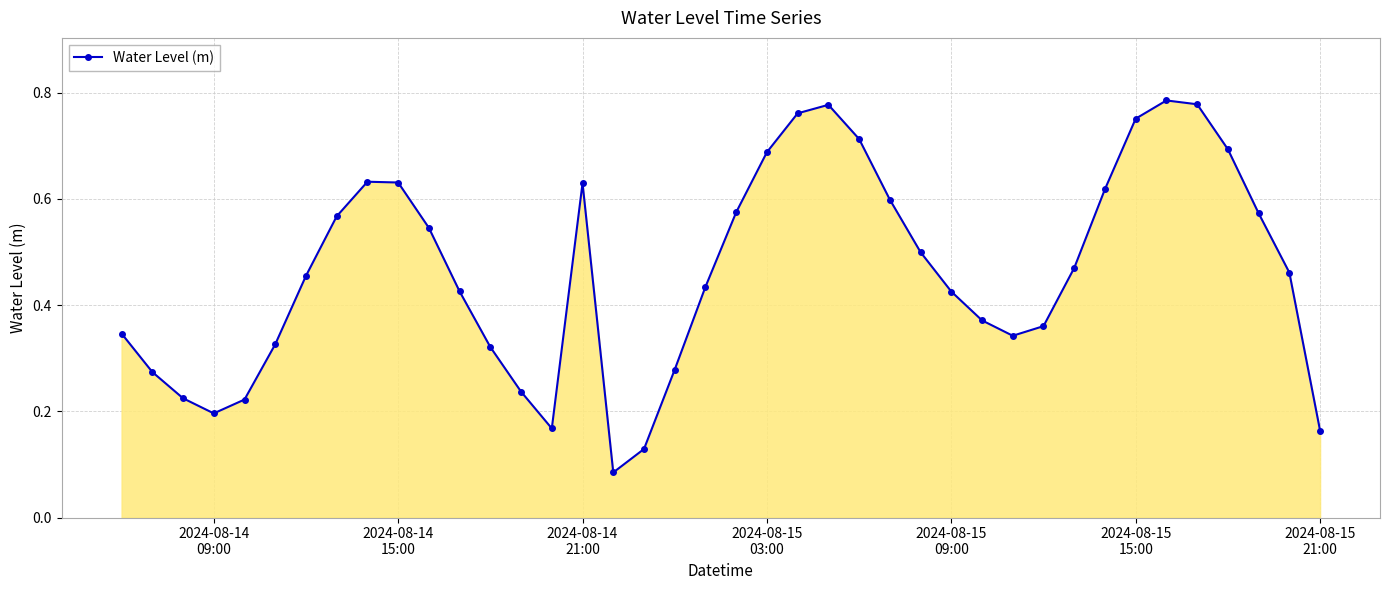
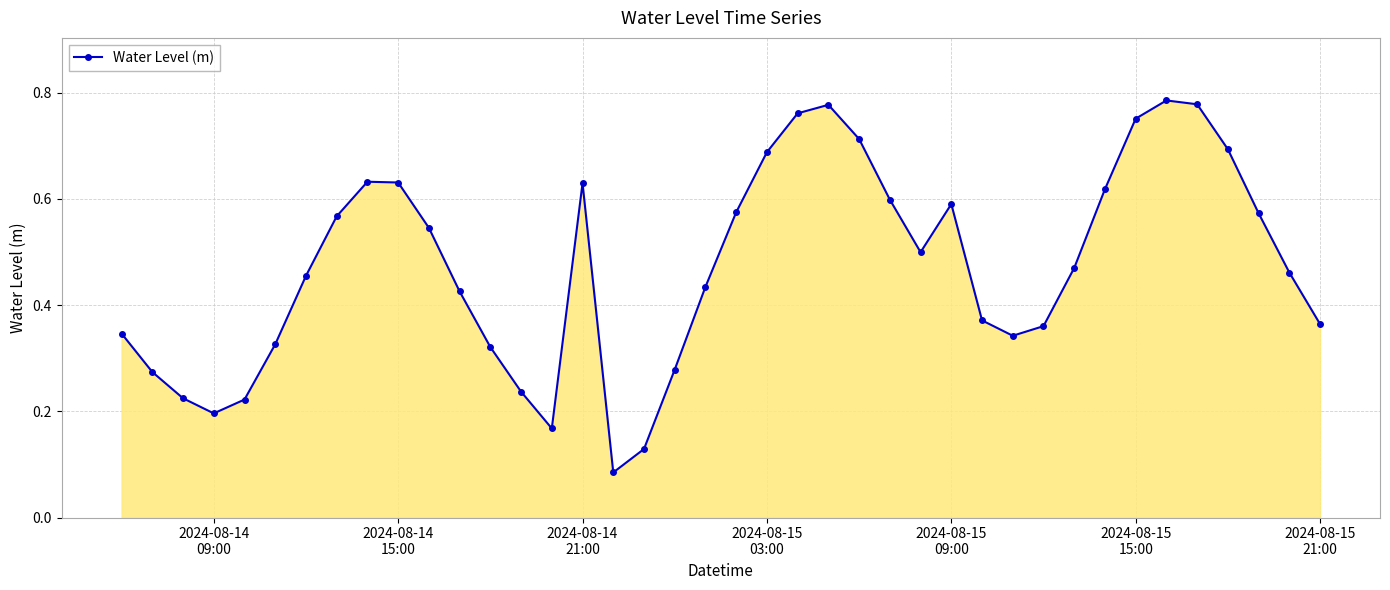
2024-08-15 09:00: 0.43 -> 0.59
2024-08-15 21:00: 0.16 -> 0.36
